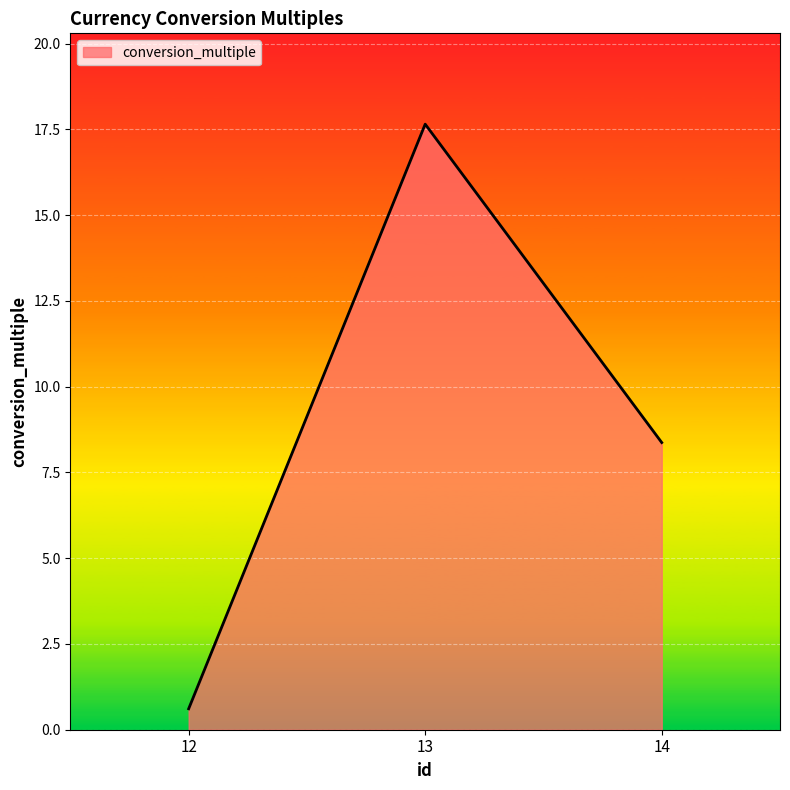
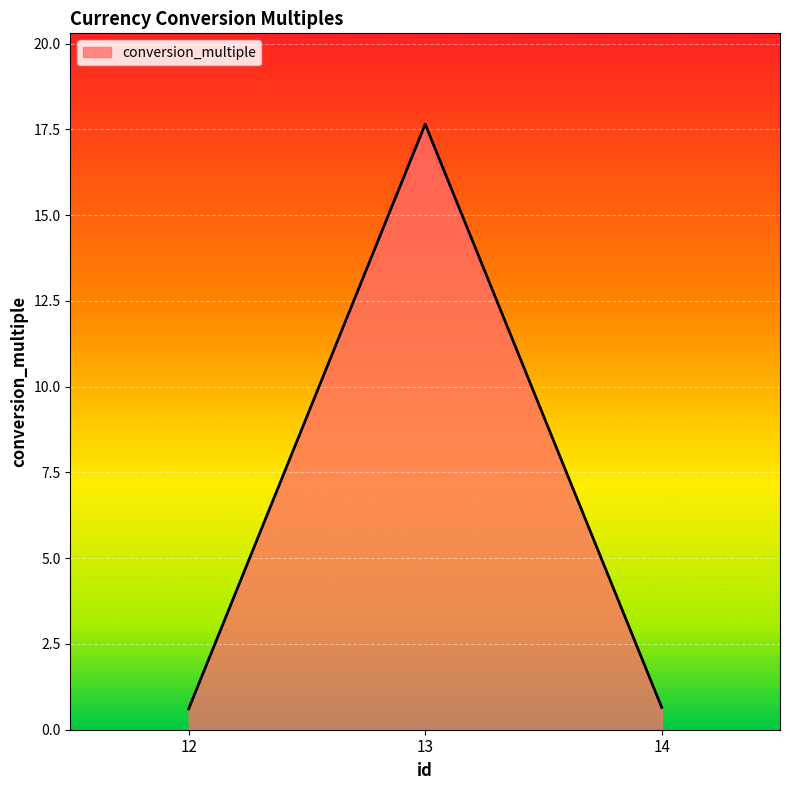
14: 8.4 -> 0.7
